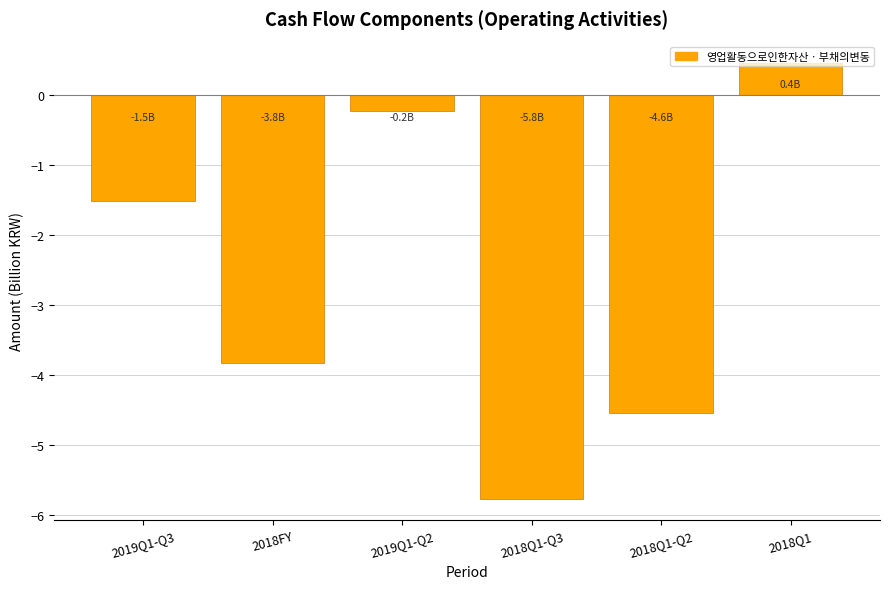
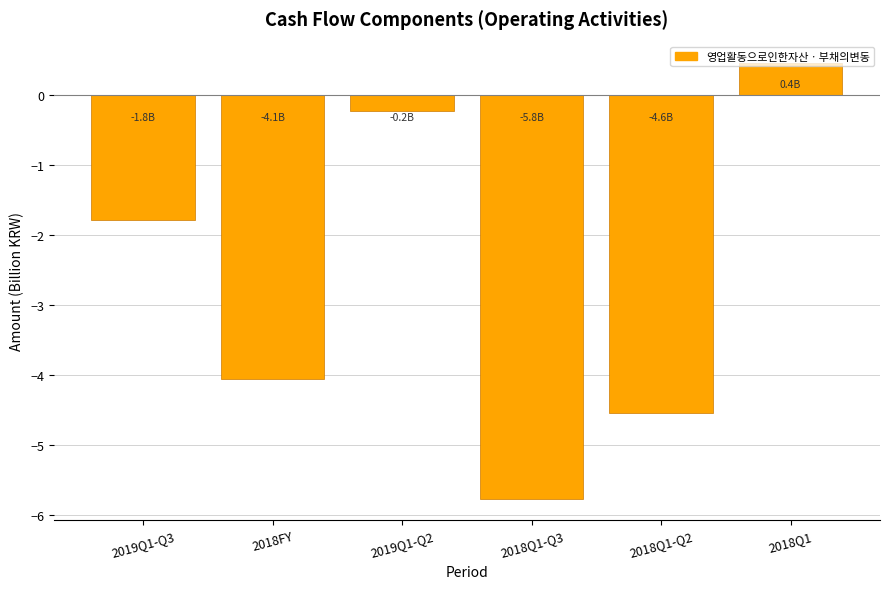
2019Q1-Q3: -1.5B -> -1.8B
2018FY: -3.8B -> -4.1B
